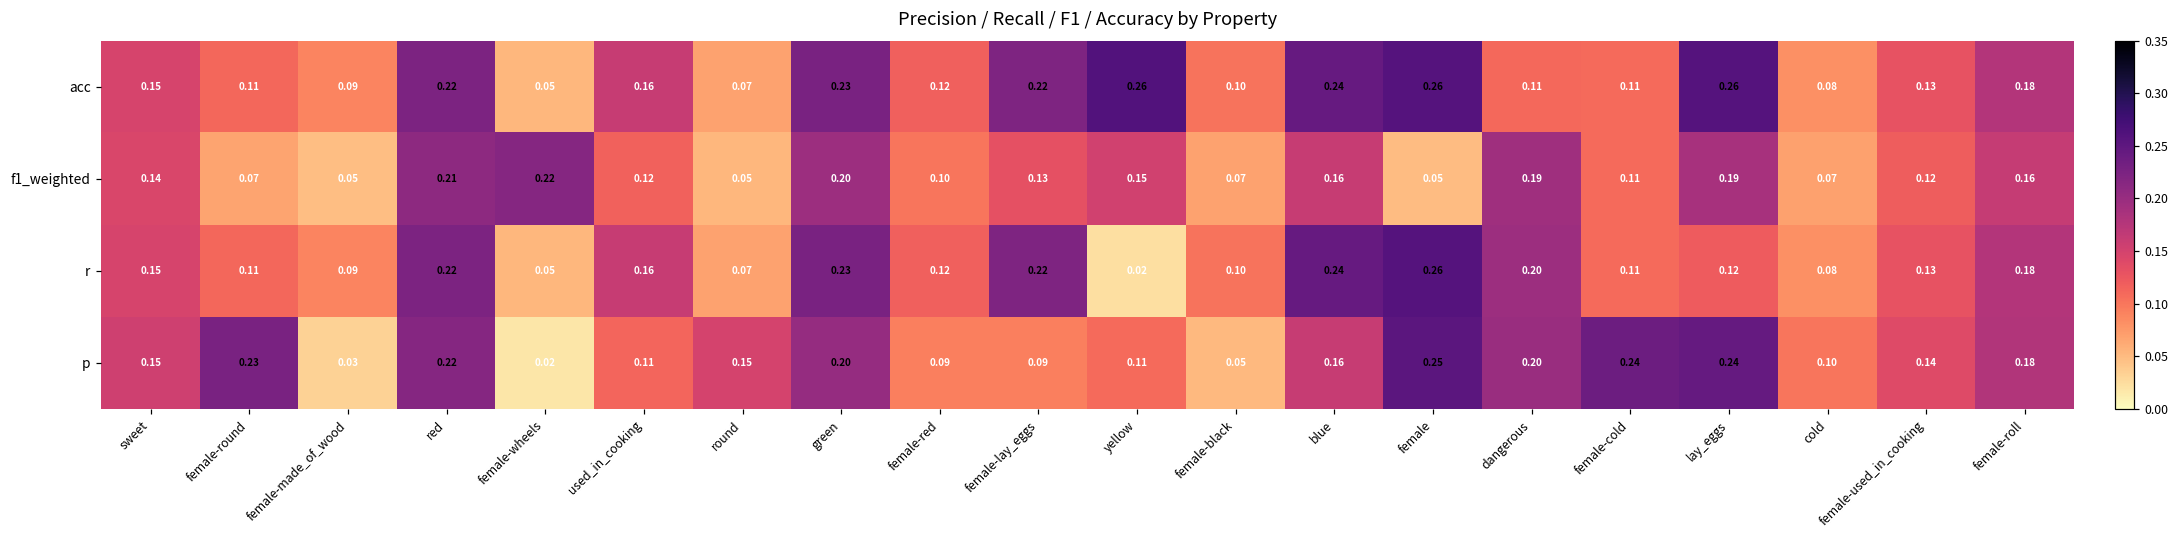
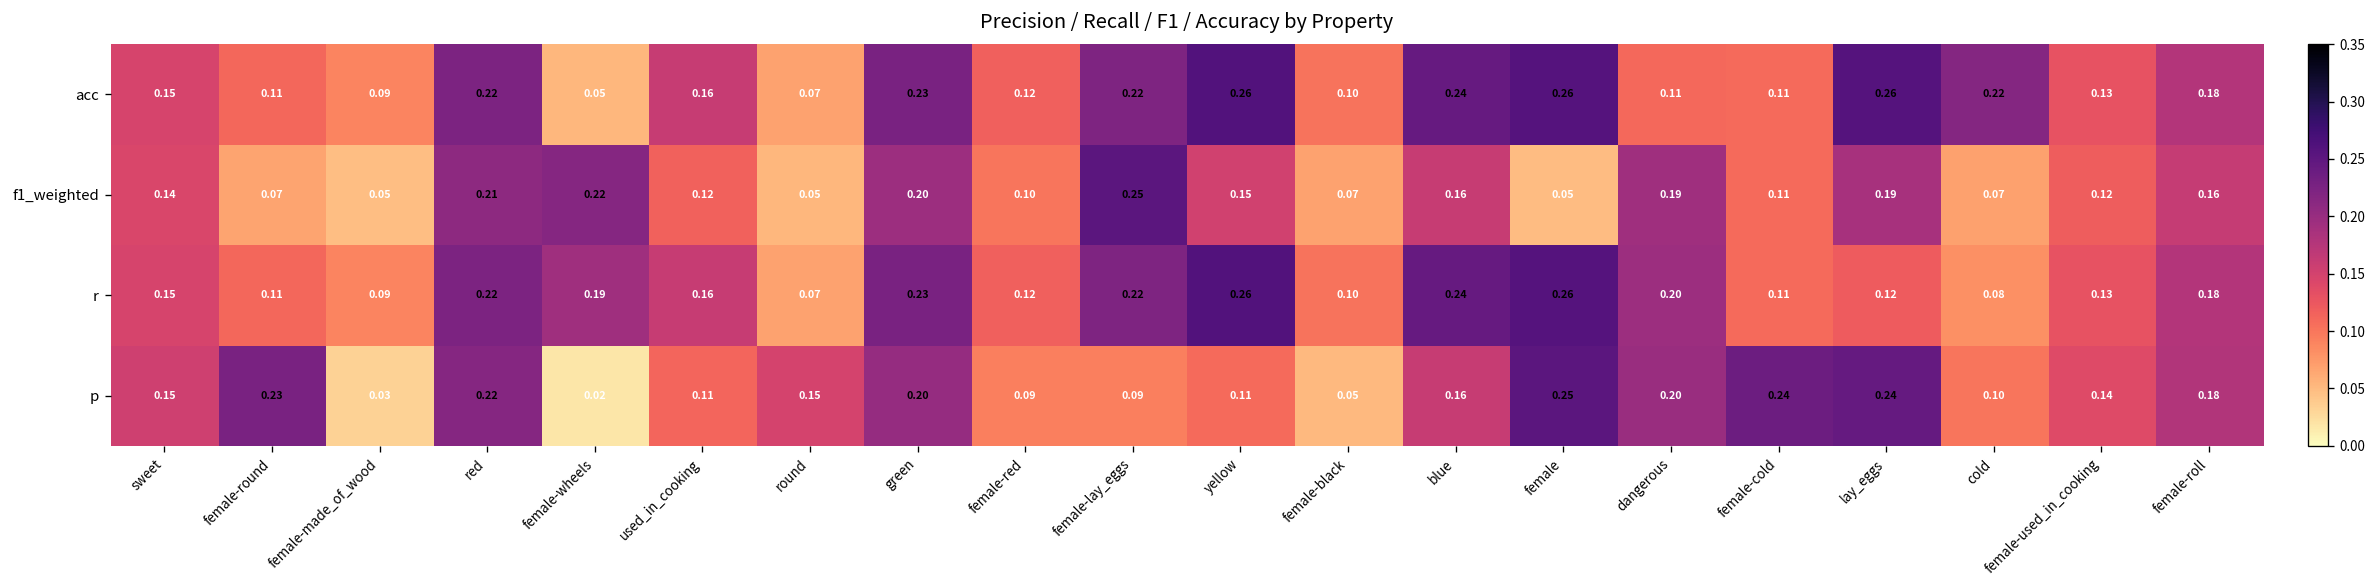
acc, cold: 0.08 -> 0.22
f1_weighted, female-lay_eggs: 0.13 -> 0.25
r, female-wheels: 0.05 -> 0.19
r, yellow: 0.02 -> 0.26
